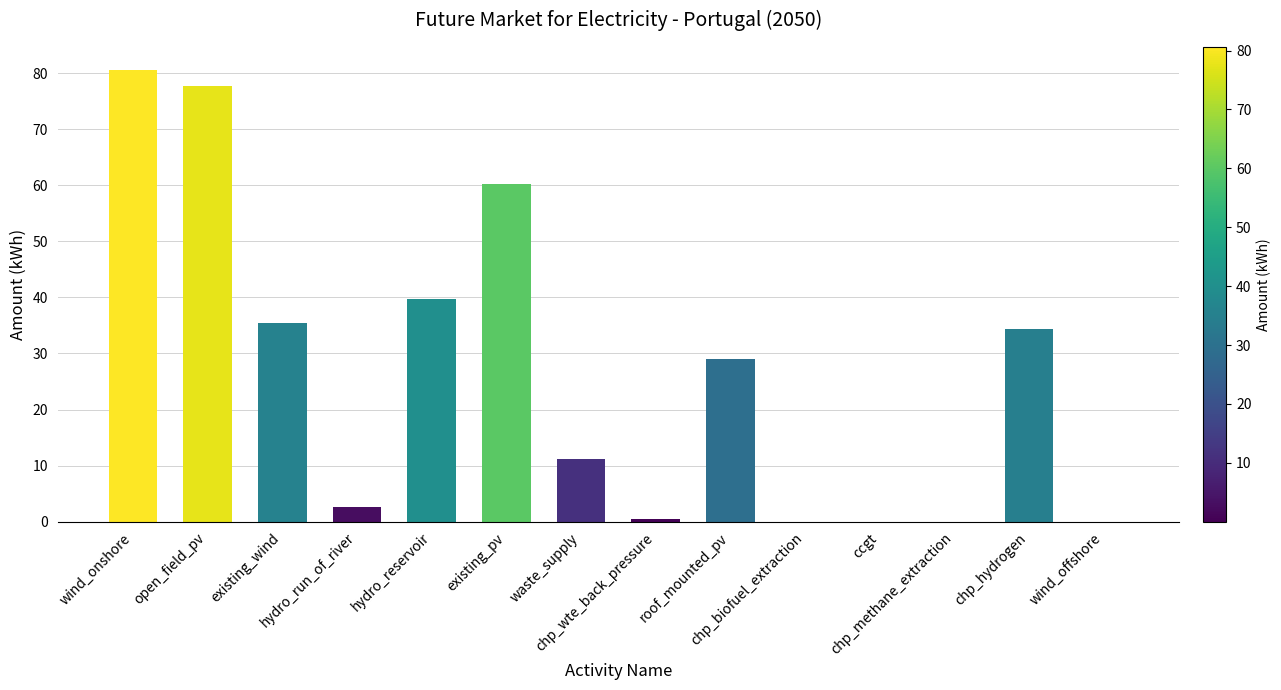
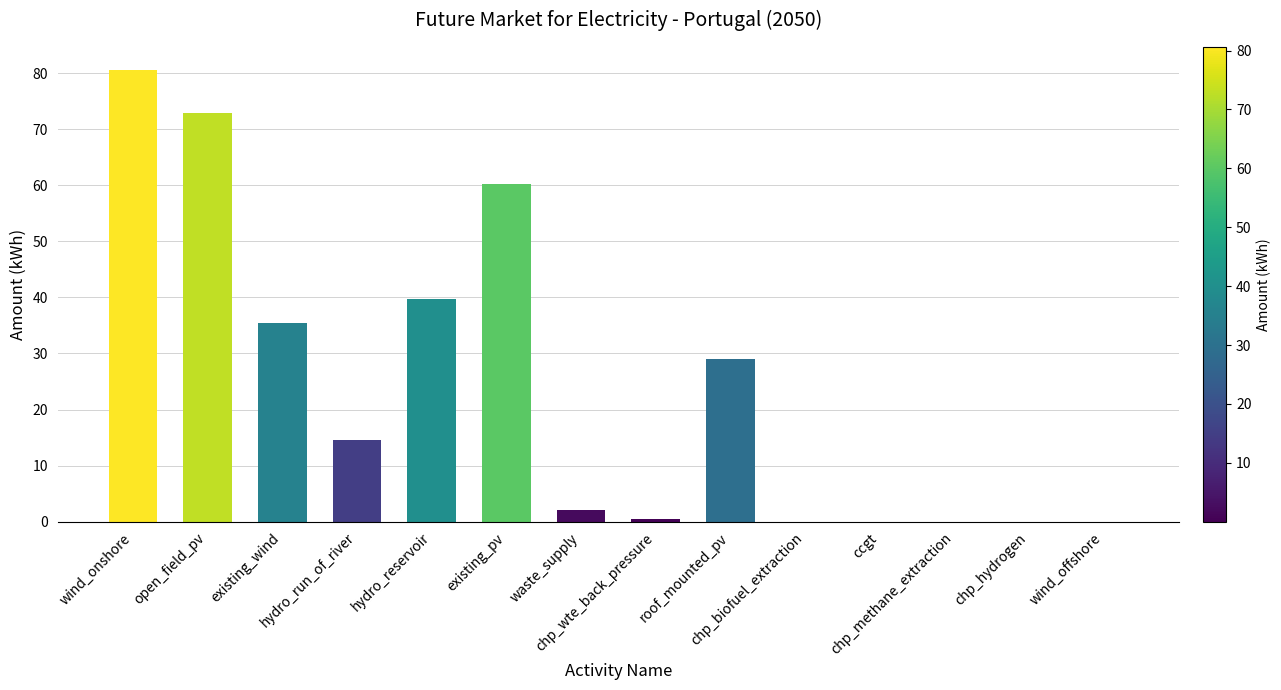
open_field_pv: 78 -> 73
hydro_run_of_river: 3 -> 14
waste_supply: 11 -> 2
chp_hydrogen: 34 -> 0
